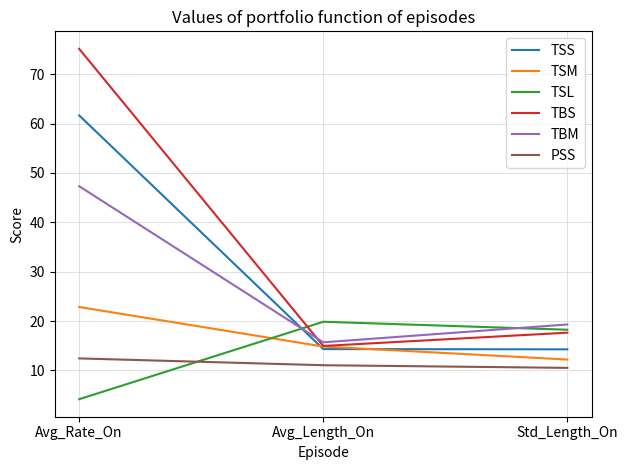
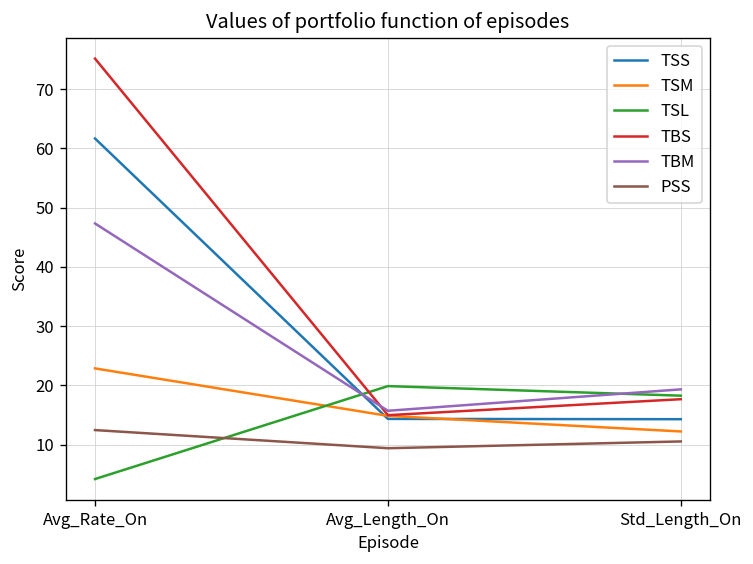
PSS, Avg_Length_On: 11 -> 9
